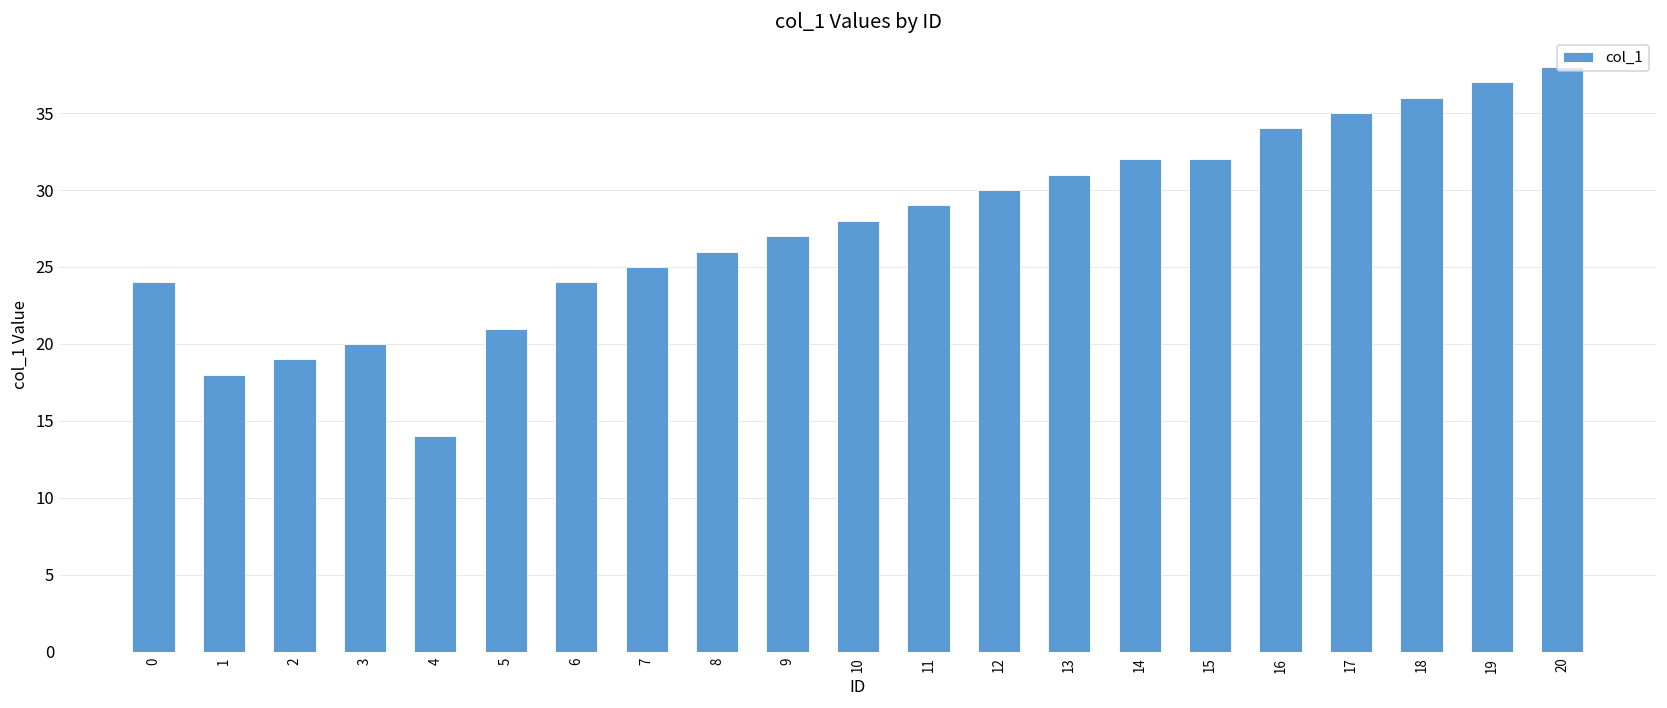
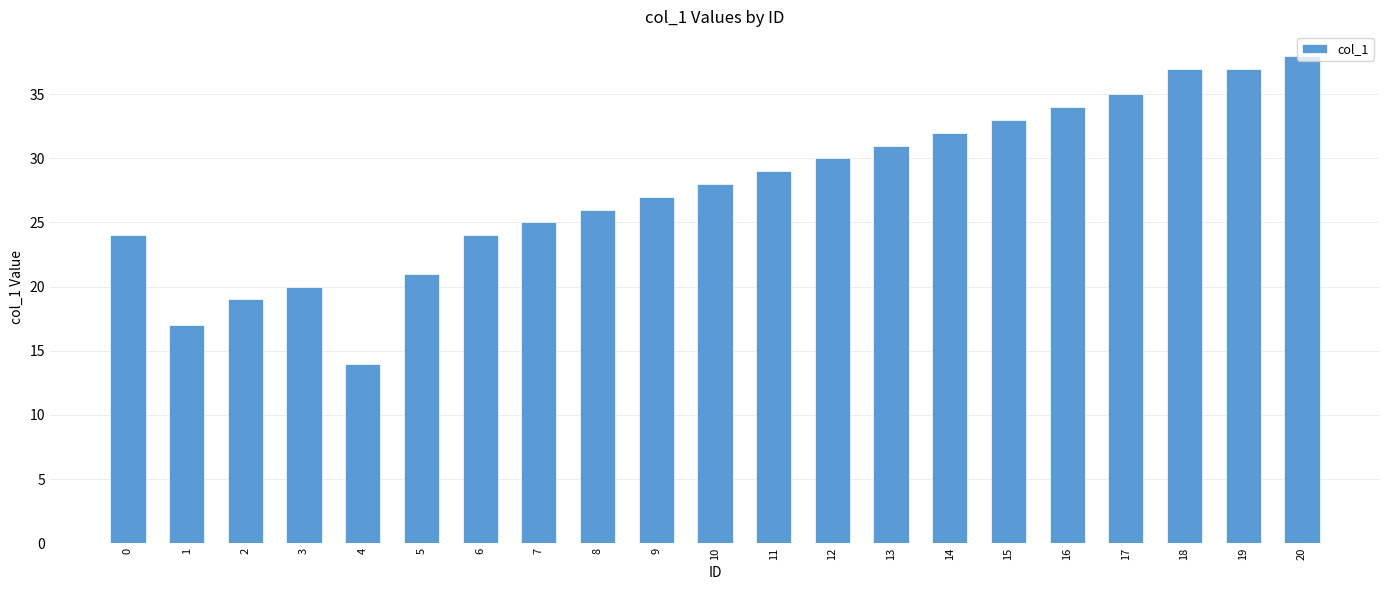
1: 18 -> 17
15: 32 -> 33
18: 36 -> 37
